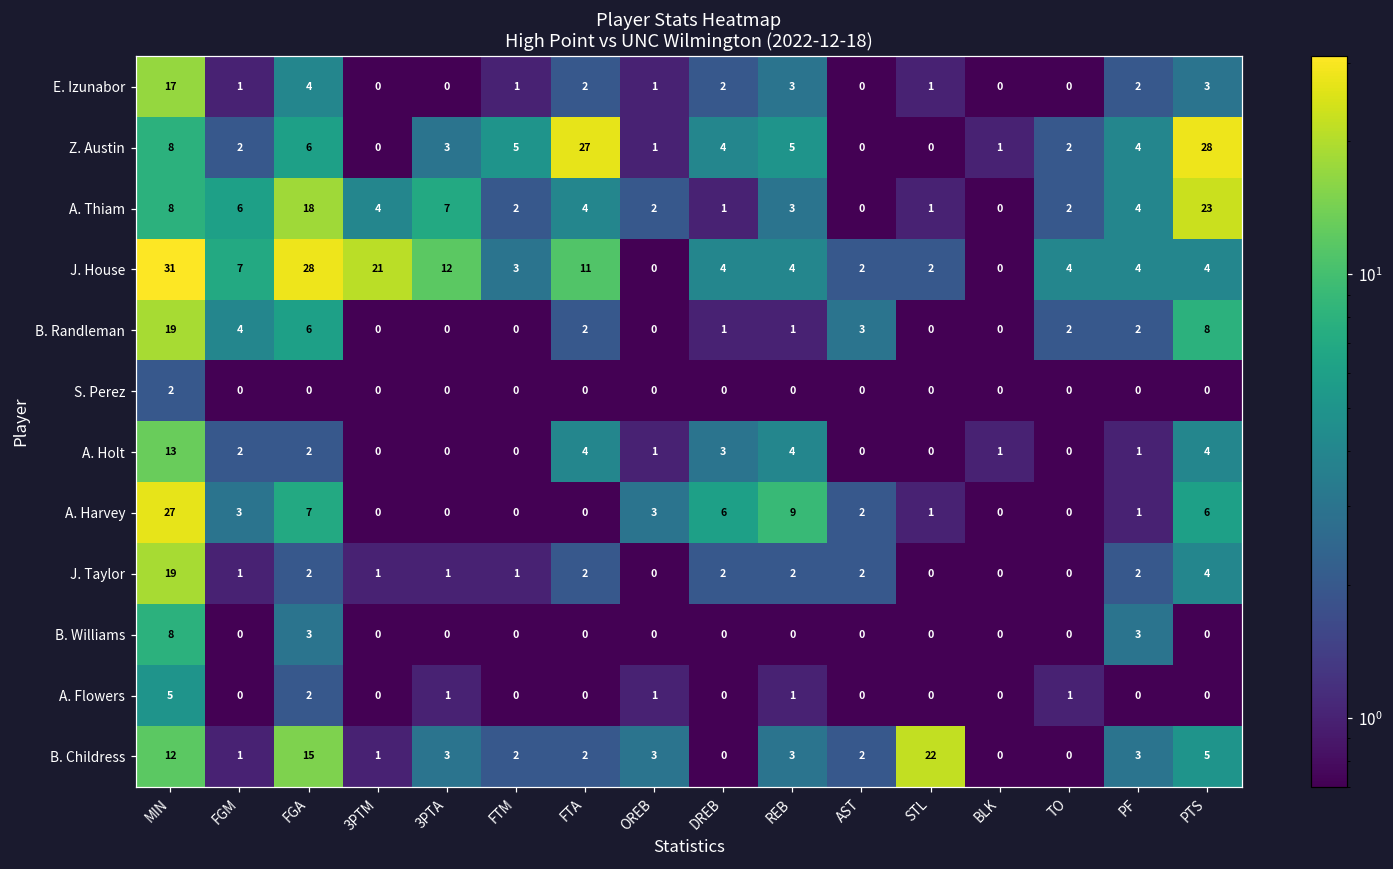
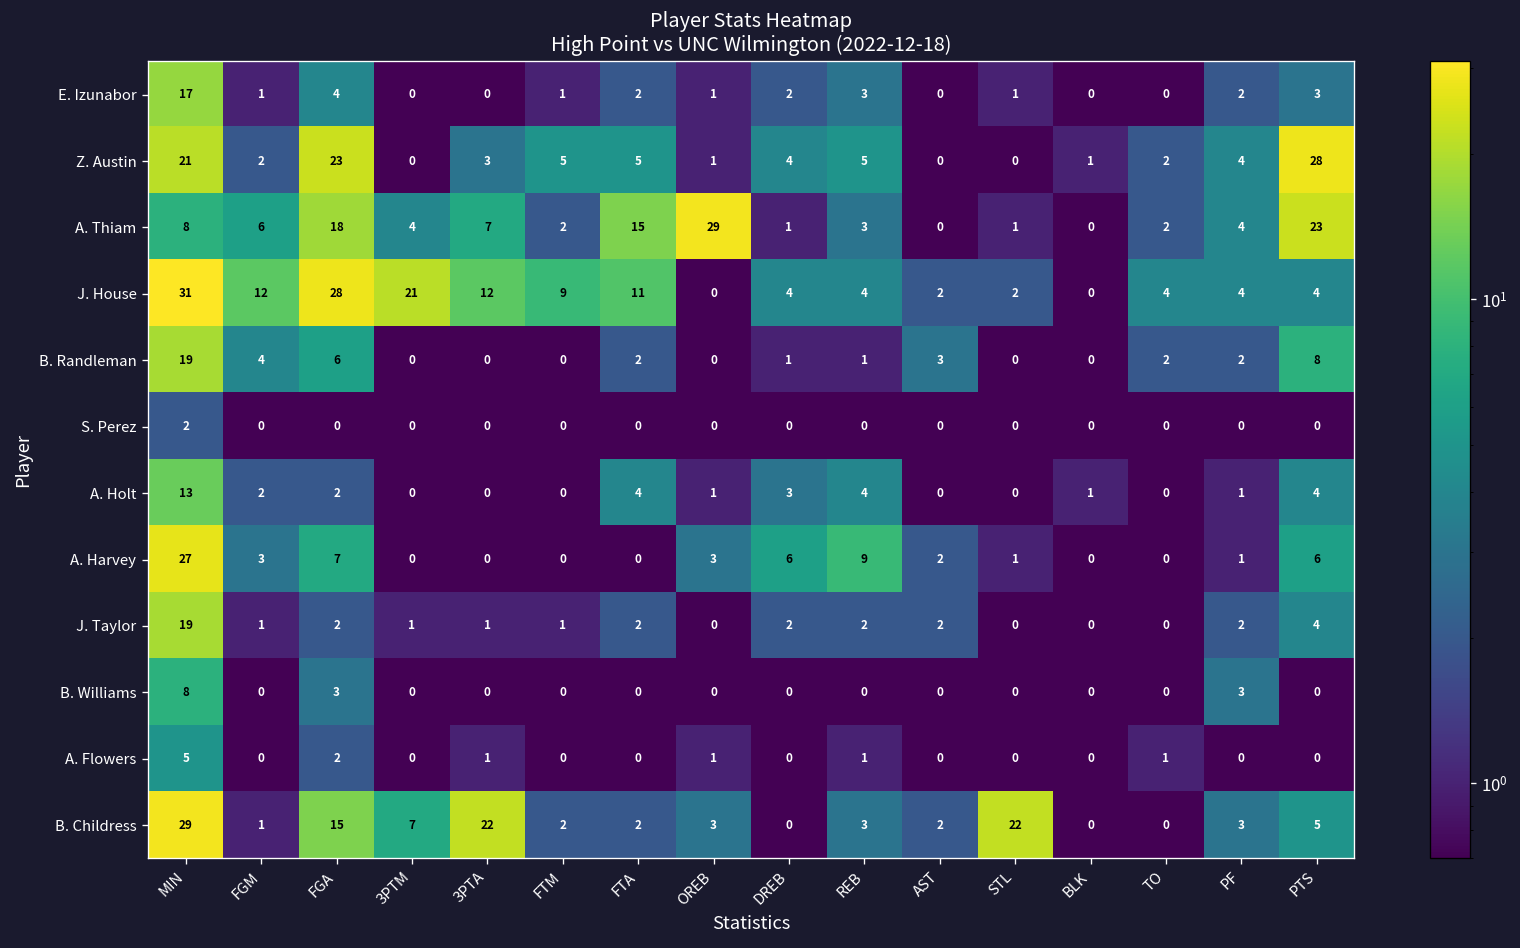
Z. Austin, MIN: 8 -> 21
Z. Austin, FGA: 6 -> 23
Z. Austin, FTA: 27 -> 5
A. Thiam, FTA: 4 -> 15
A. Thiam, OREB: 2 -> 29
J. House, FGM: 7 -> 12
J. House, FTM: 3 -> 9
B. Childress, MIN: 12 -> 29
B. Childress, 3PTM: 1 -> 7
B. Childress, 3PTA: 3 -> 22
